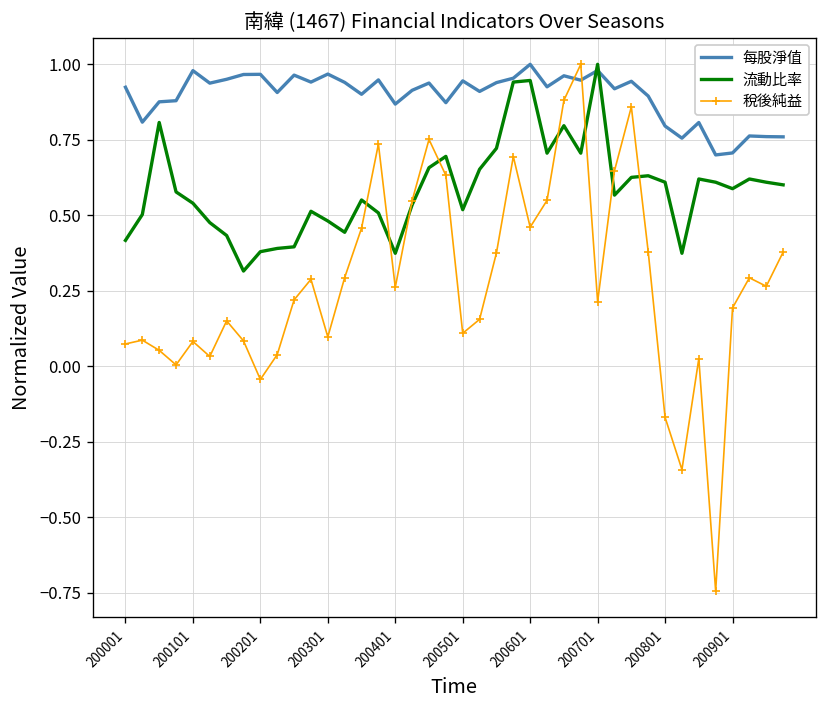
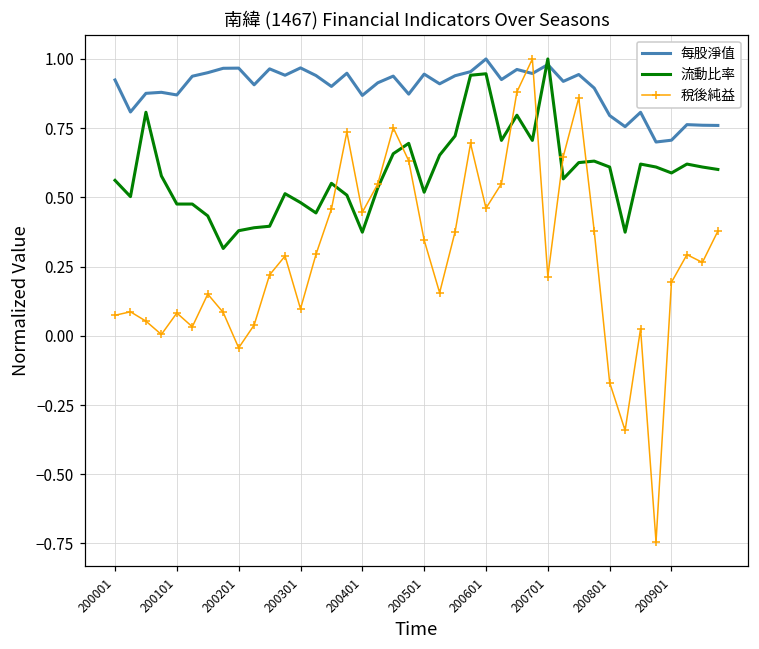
流動比率, 200001: 0.42 -> 0.56
每股淨值, 200101: 0.98 -> 0.87
流動比率, 200101: 0.54 -> 0.48
稅後純益, 200401: 0.26 -> 0.45
稅後純益, 200501: 0.11 -> 0.35
